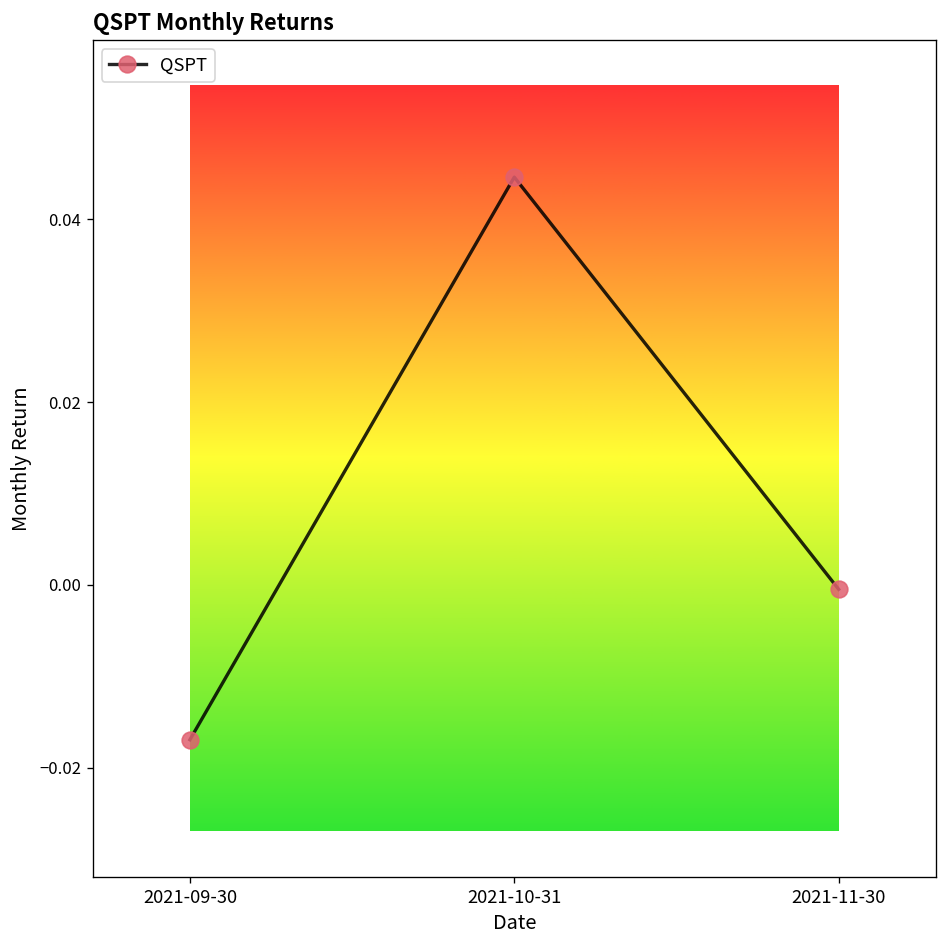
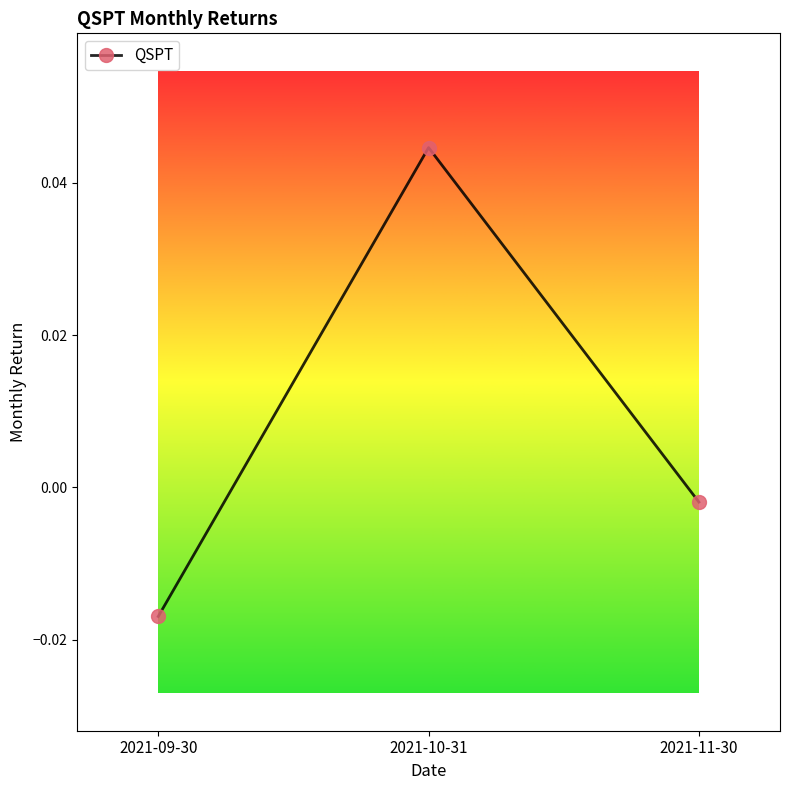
2021-11-30: 0.000 -> -0.002
